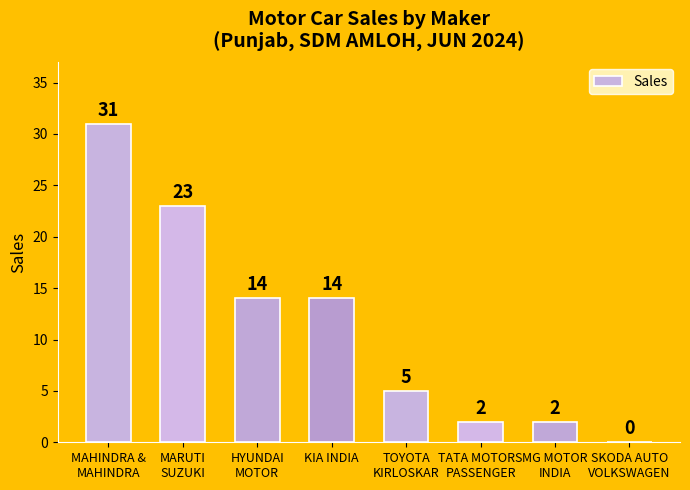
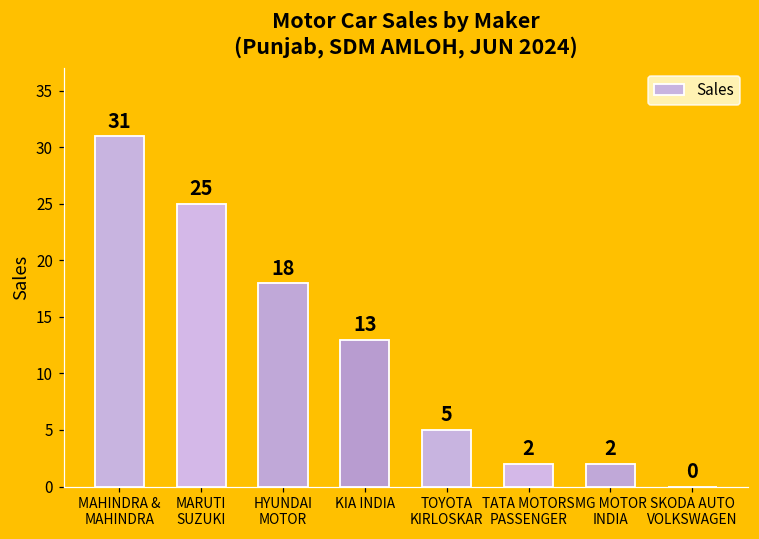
MARUTI SUZUKI: 23 -> 25
HYUNDAI MOTOR: 14 -> 18
KIA INDIA: 14 -> 13
